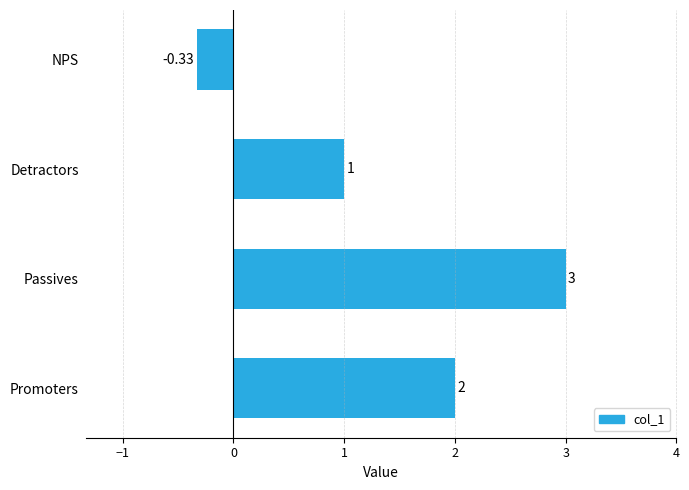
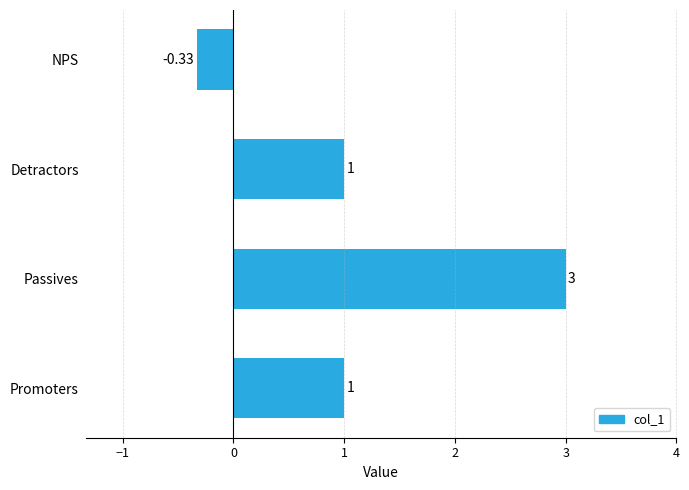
Promoters: 2 -> 1
